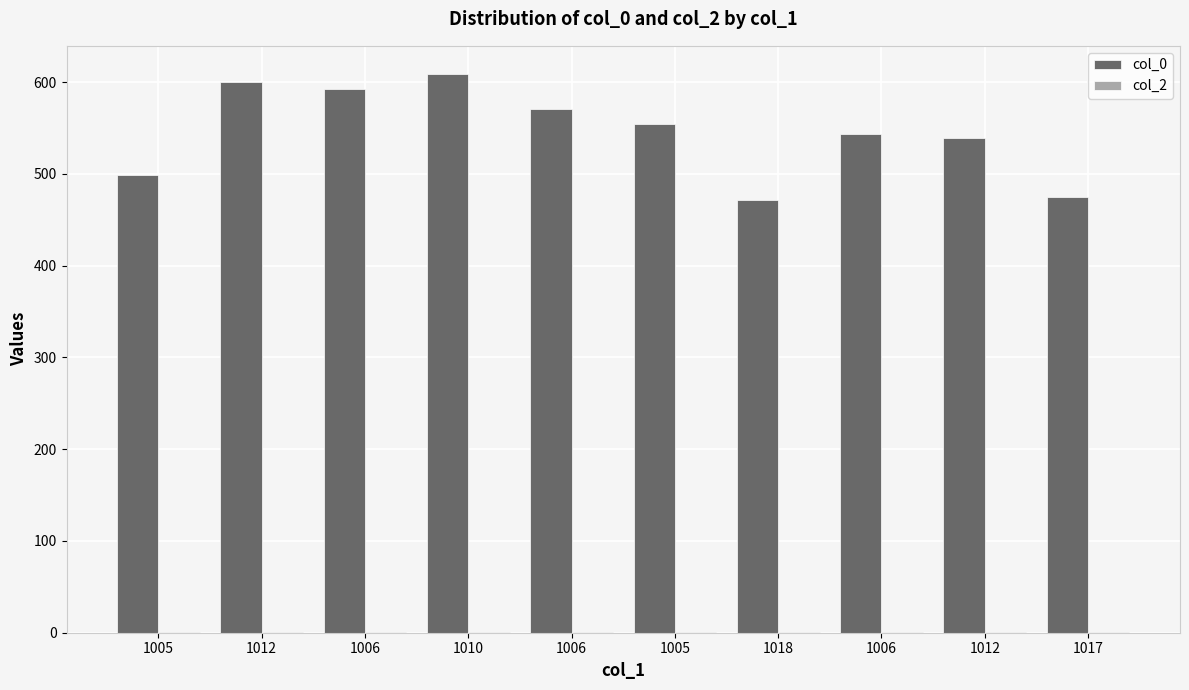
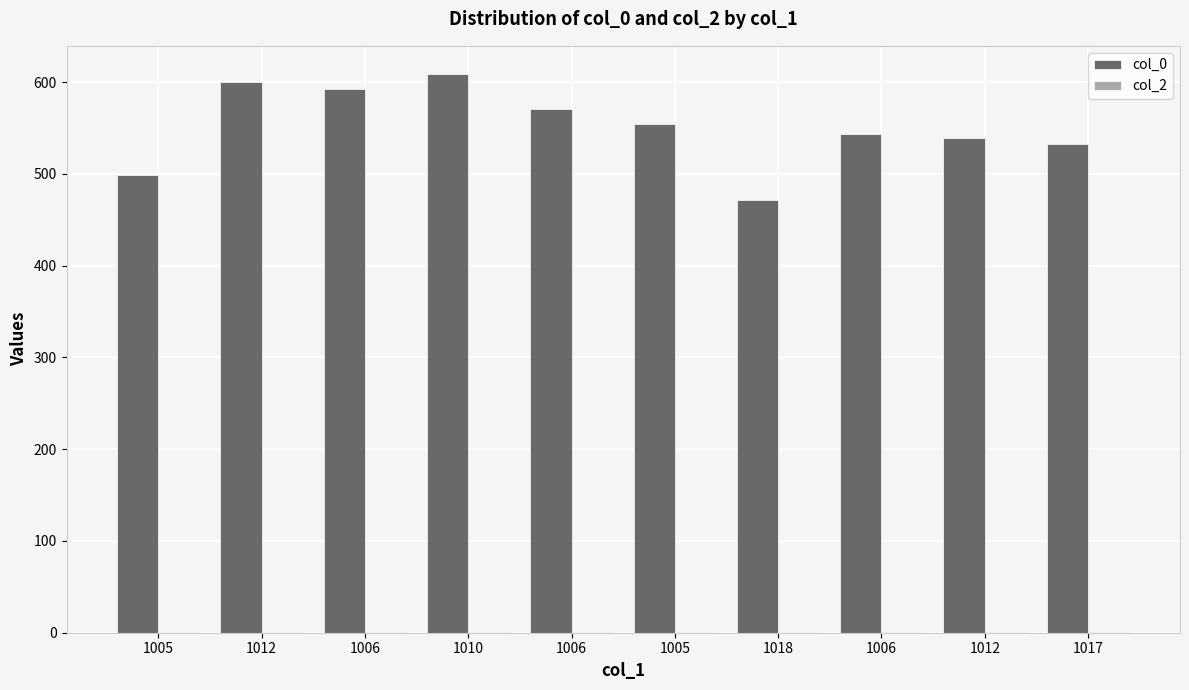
col_0, 1017: 480 -> 530
